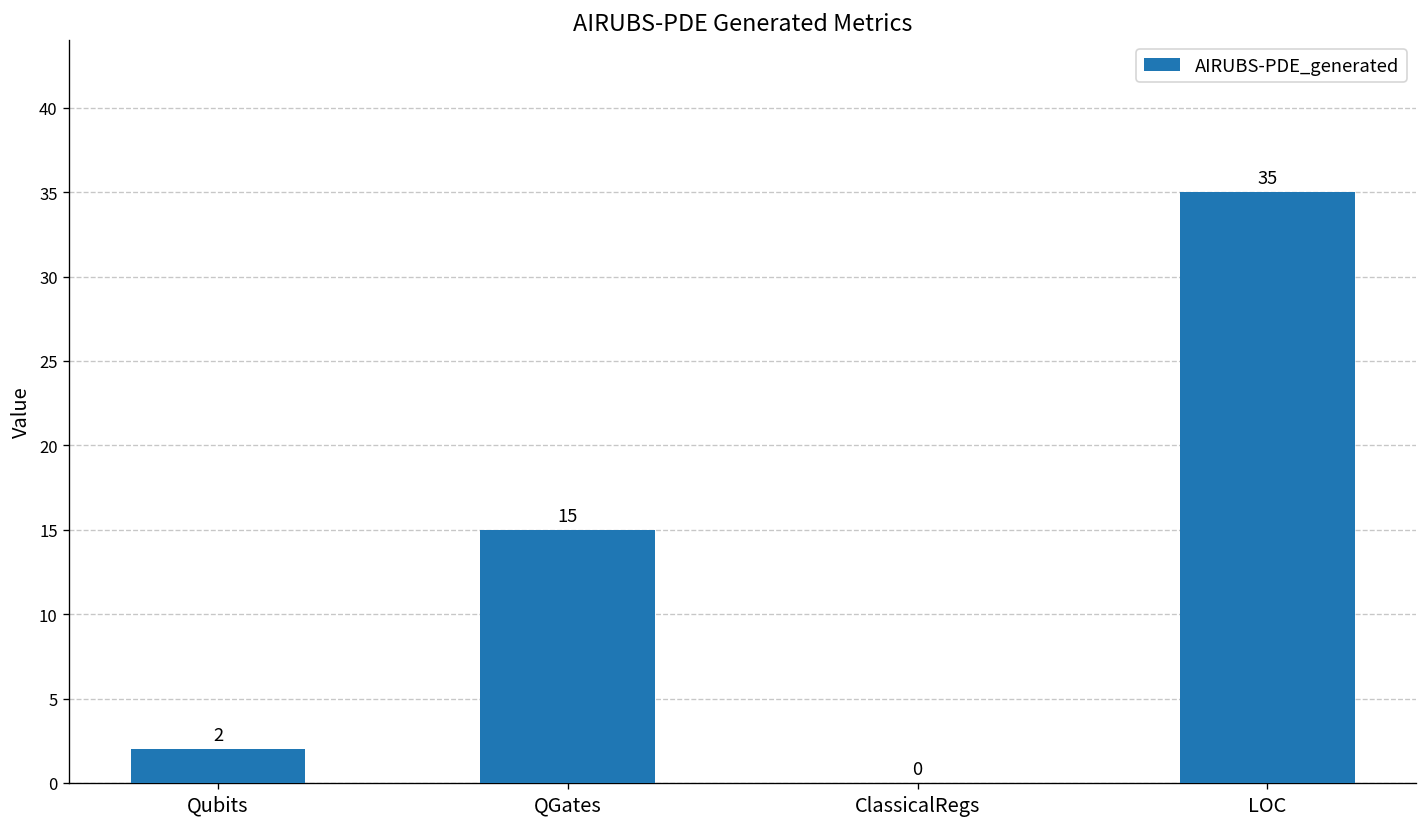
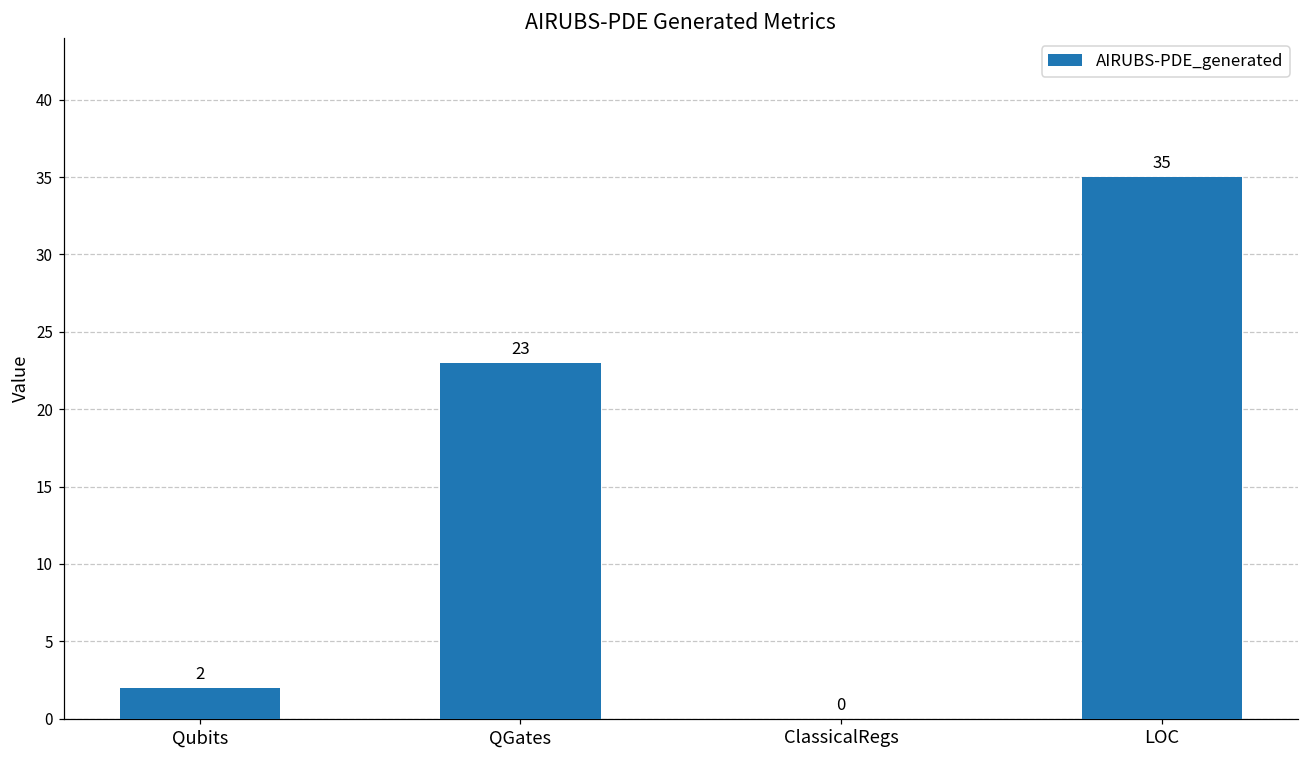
QGates: 15 -> 23
